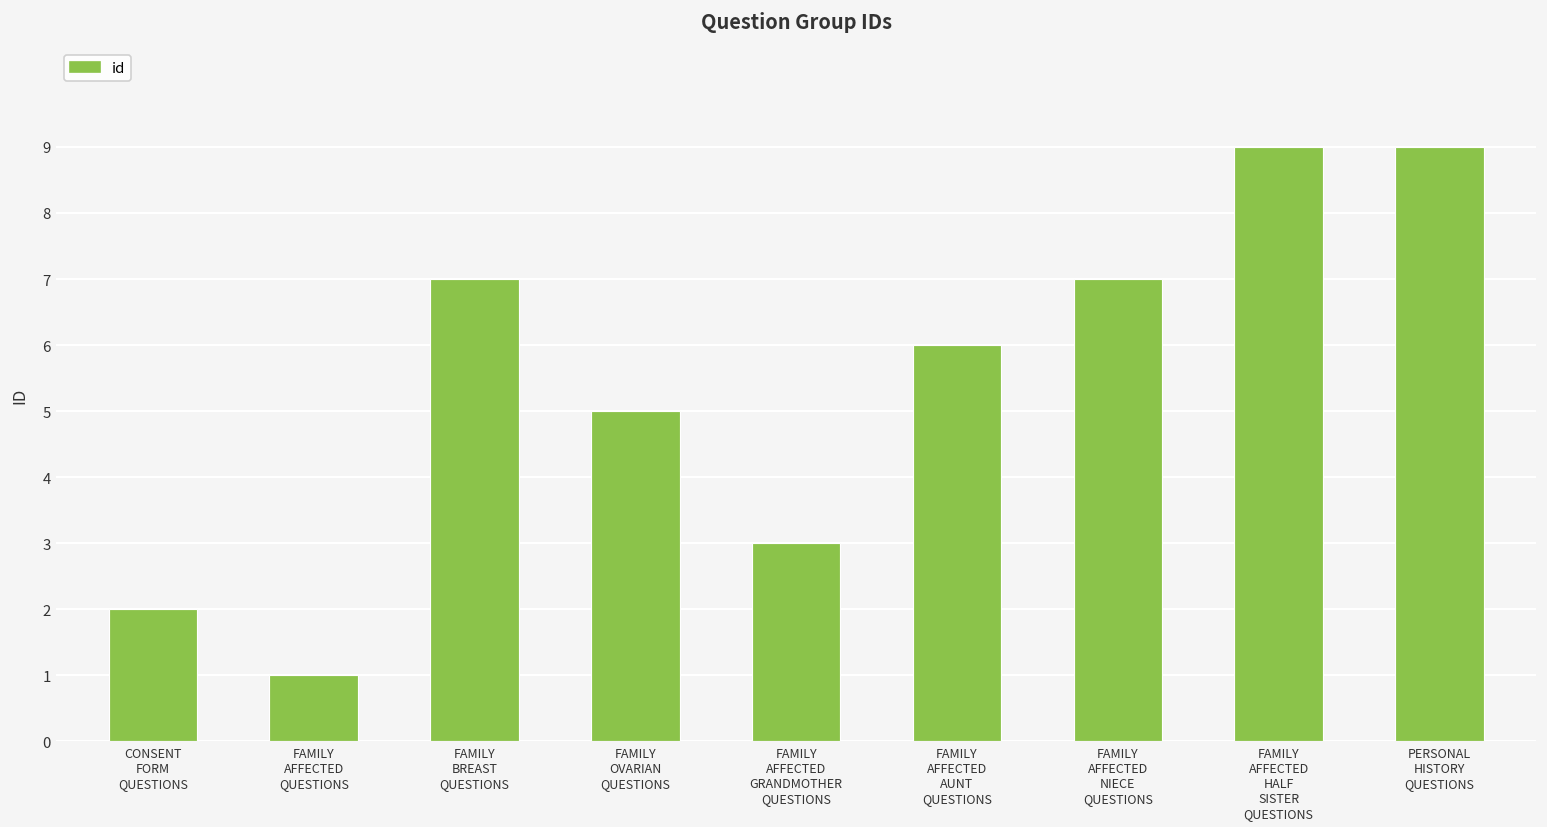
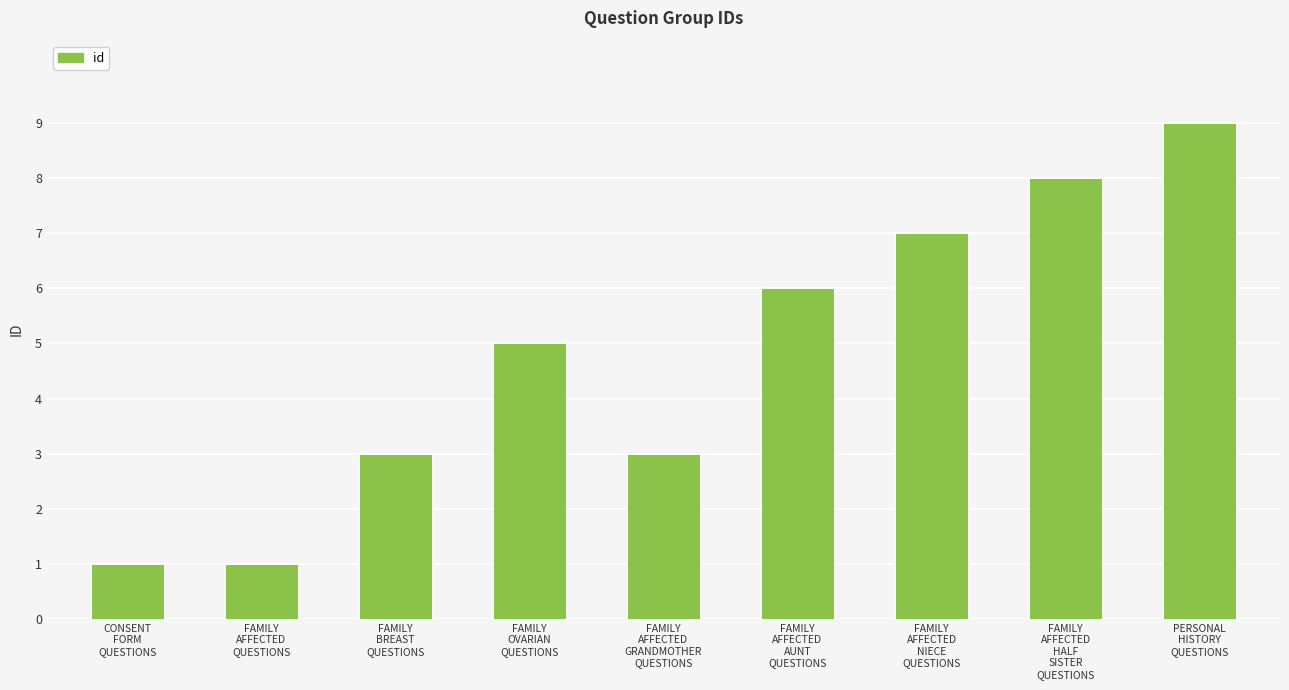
CONSENT FORM QUESTIONS: 2 -> 1
FAMILY BREAST QUESTIONS: 7 -> 3
FAMILY AFFECTED HALF SISTER QUESTIONS: 9 -> 8
